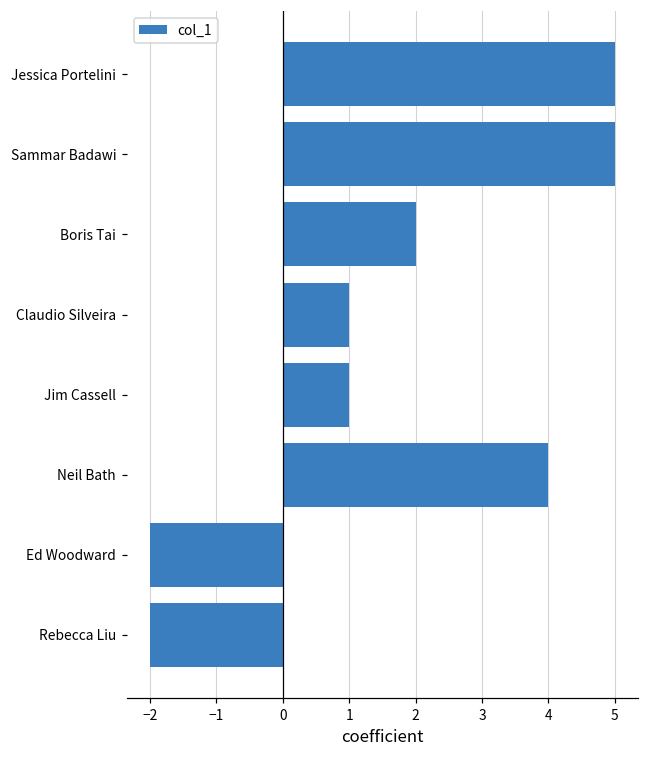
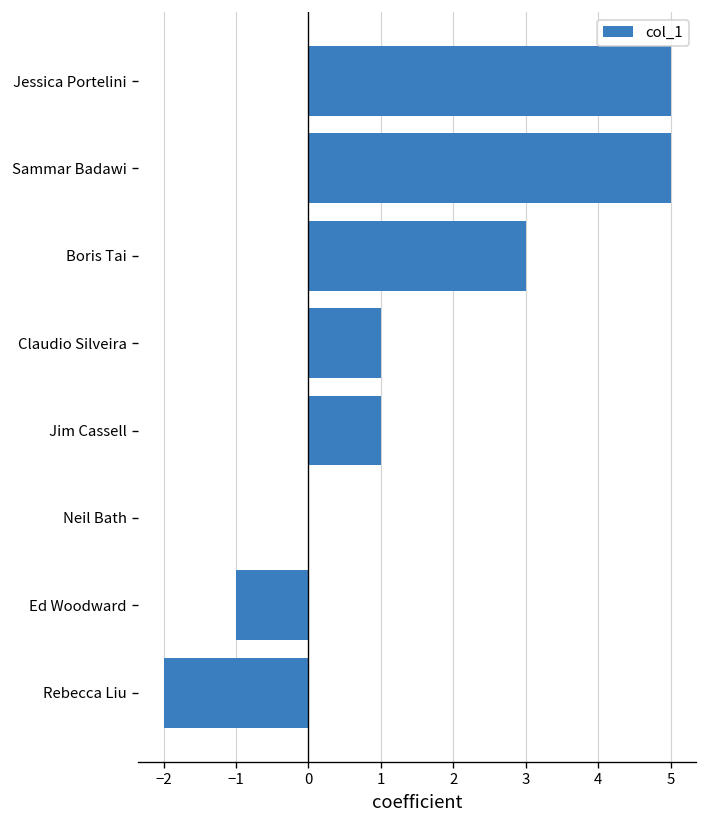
Boris Tai: 2 -> 3
Neil Bath: 4 -> 0
Ed Woodward: -2 -> -1
